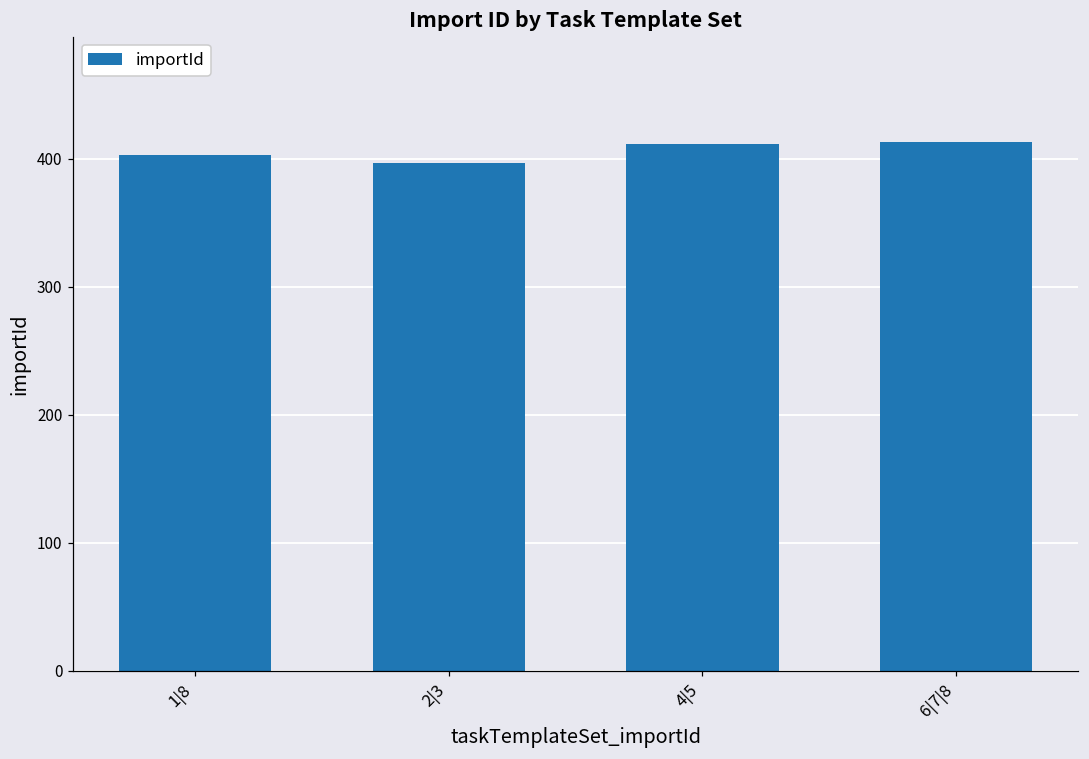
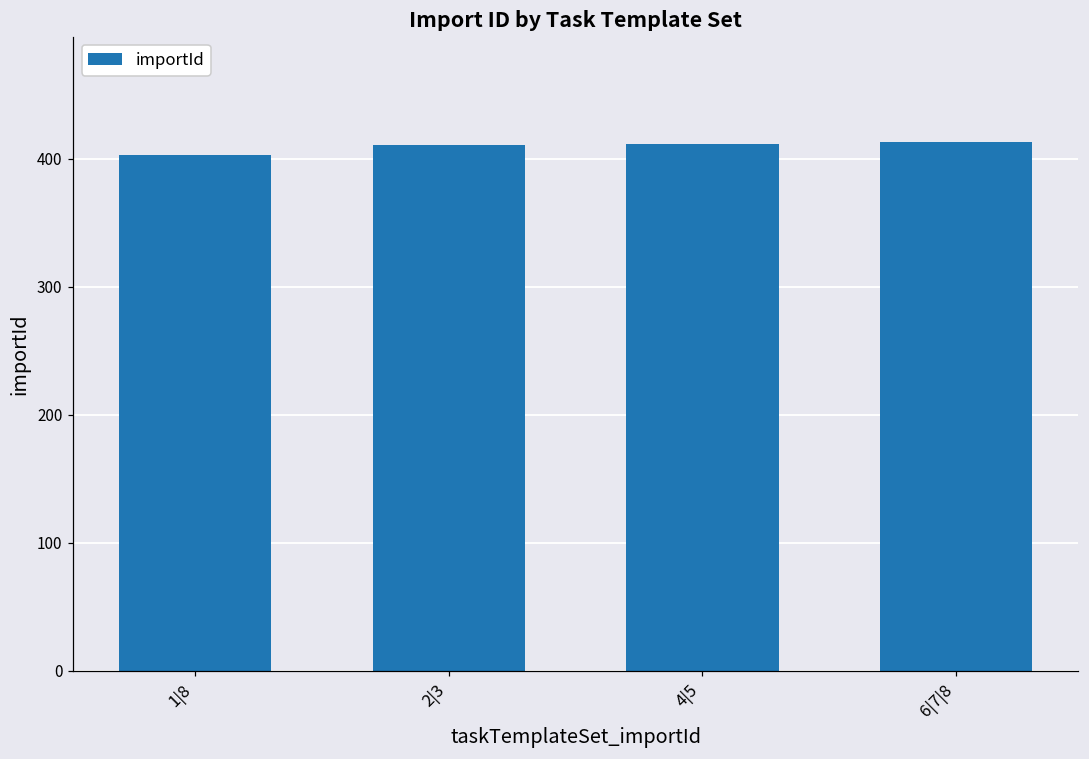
2|3: 397 -> 411
